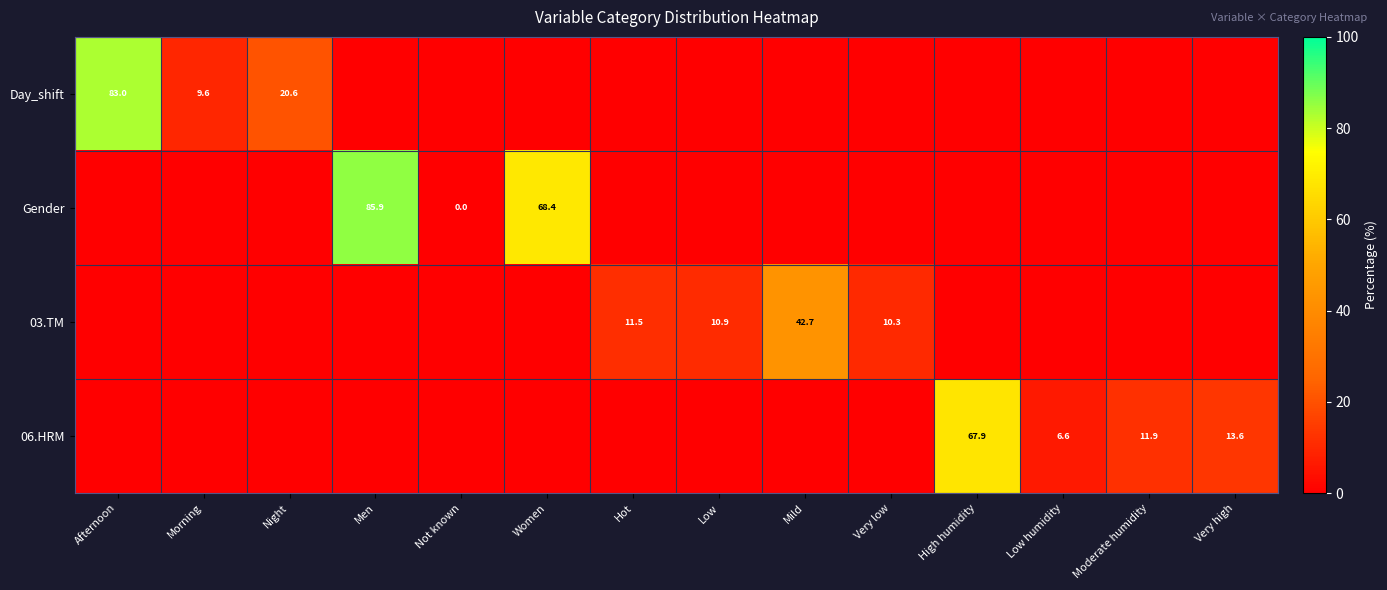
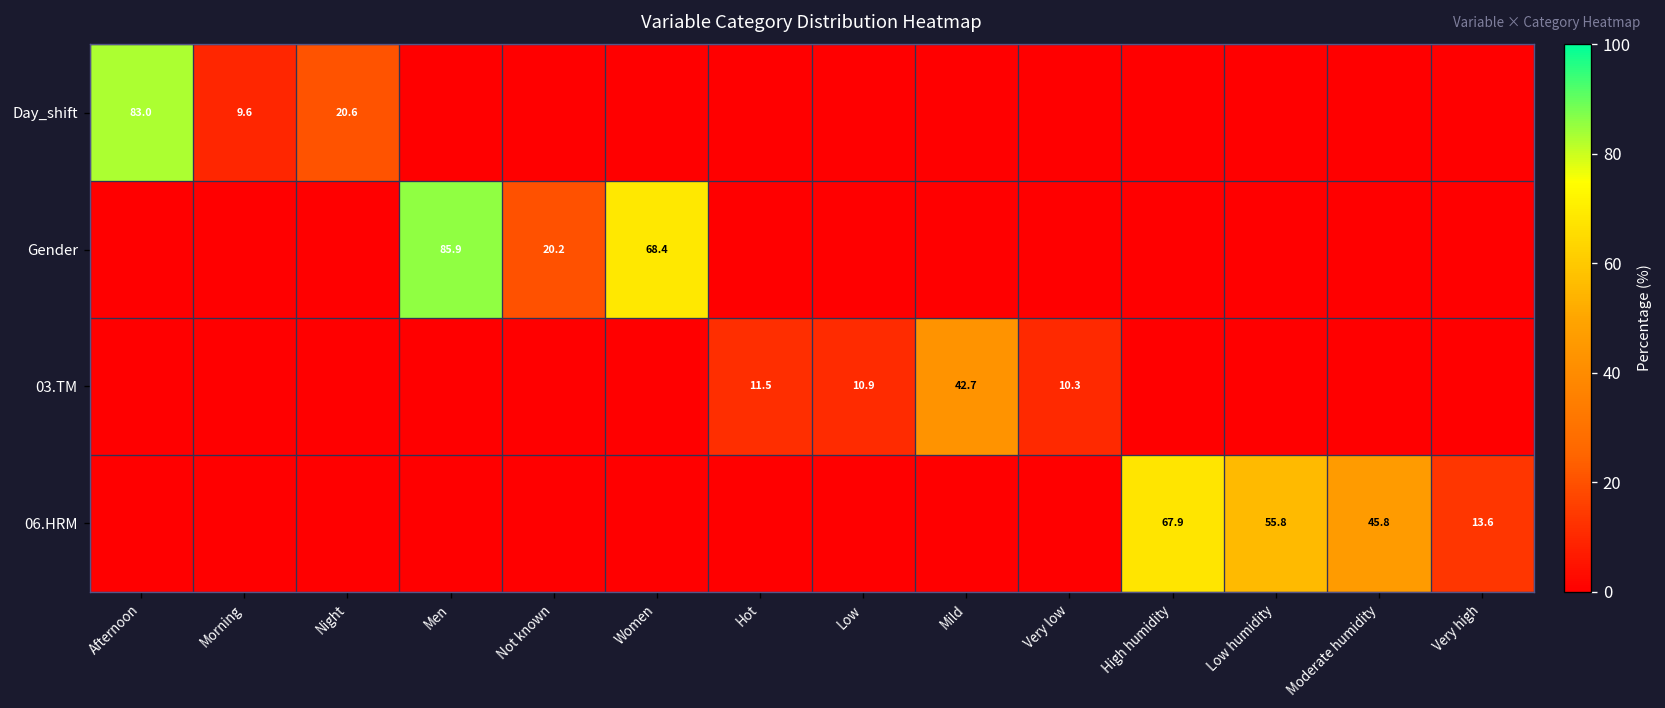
Gender, Not known: 0.0 -> 20.2
06.HRM, Low humidity: 6.6 -> 55.8
06.HRM, Moderate humidity: 11.9 -> 45.8
